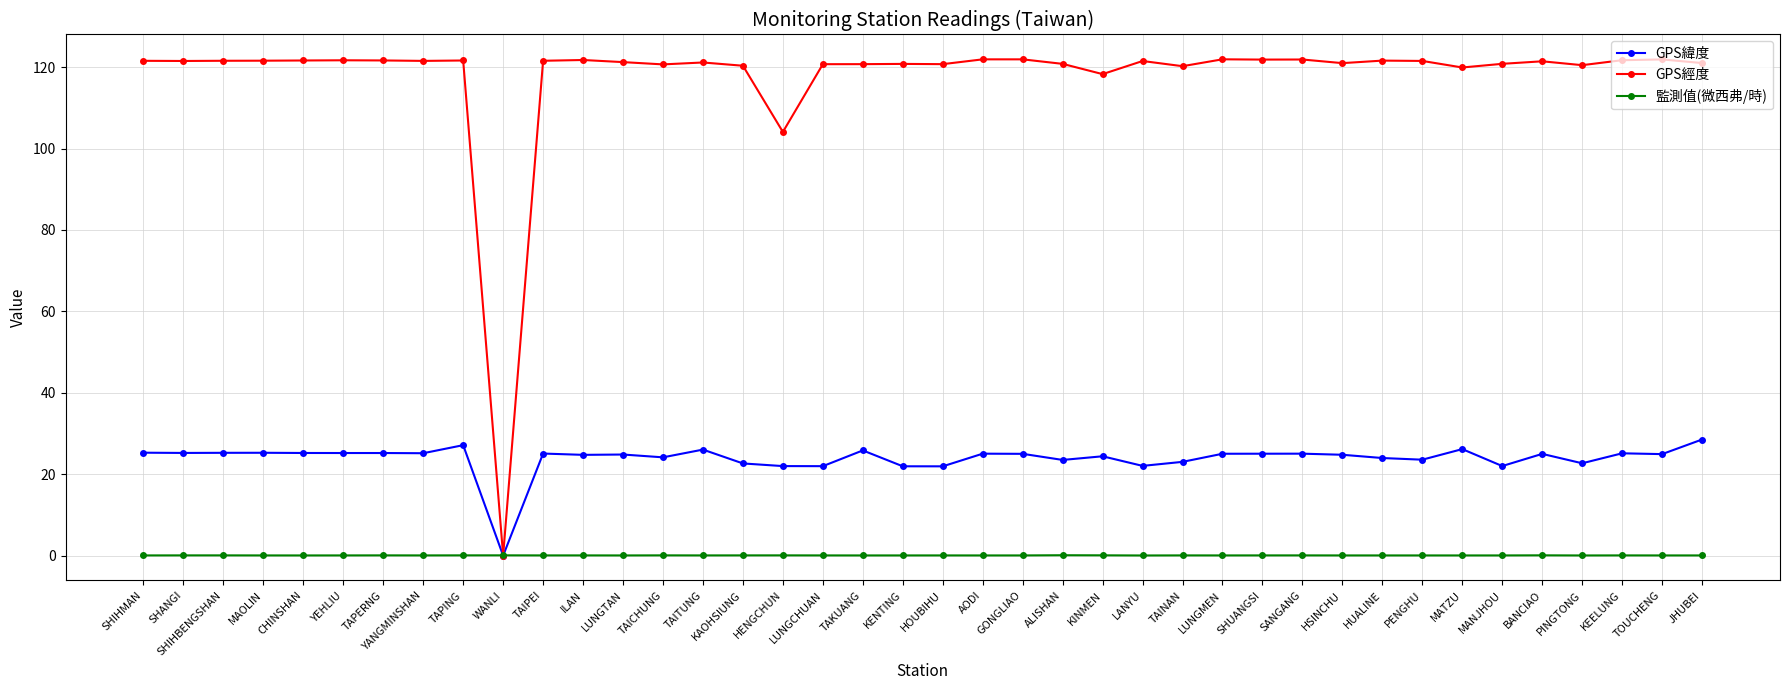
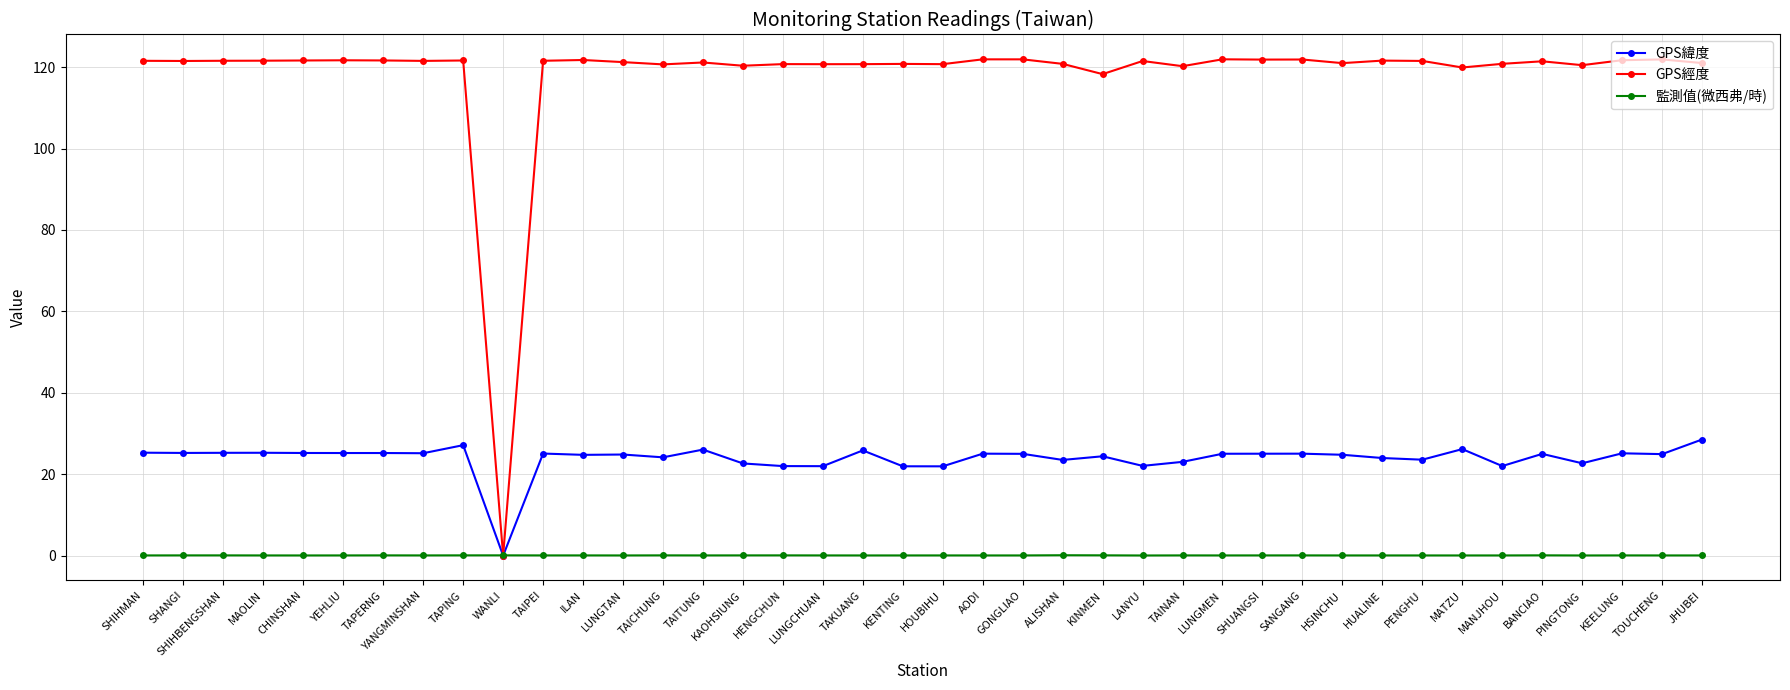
GPS經度, HENGCHUN: 104 -> 121
